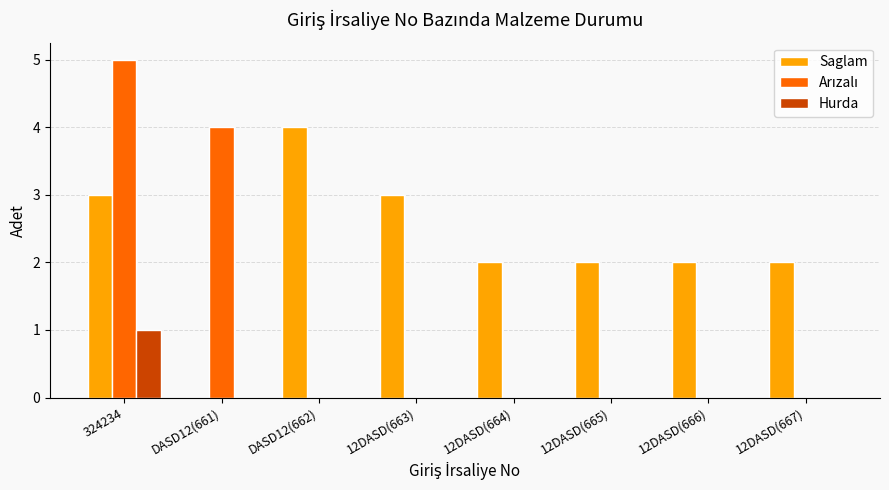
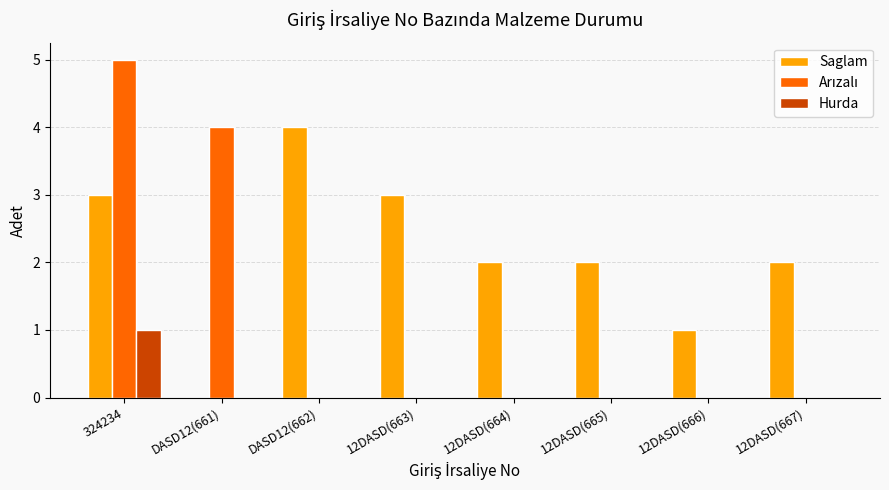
Saglam, 12DASD(666): 2 -> 1
